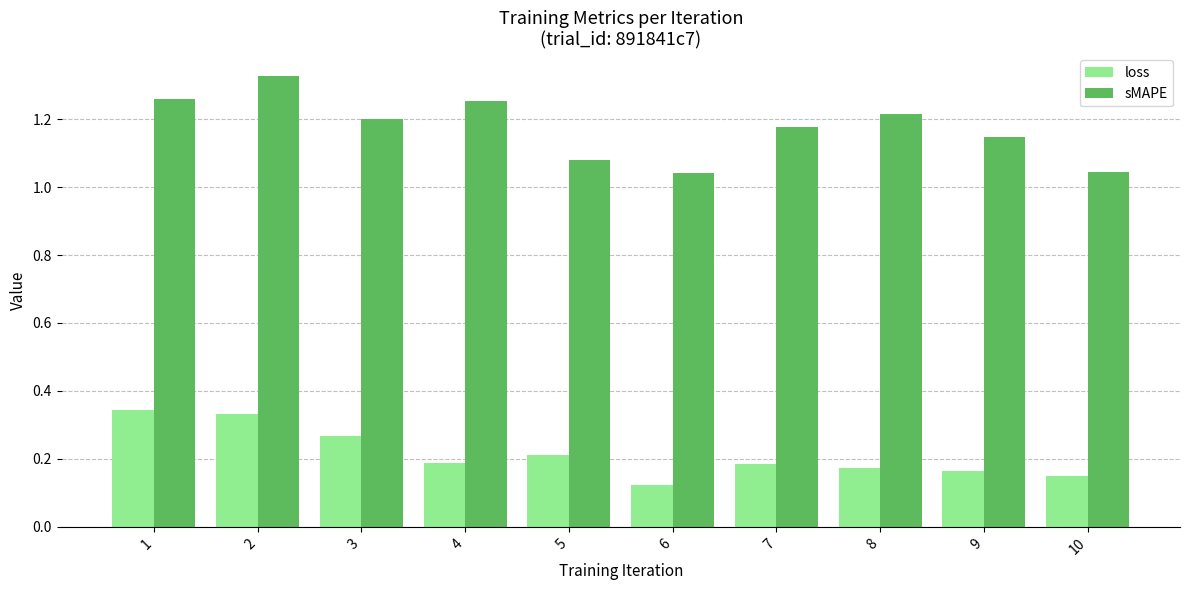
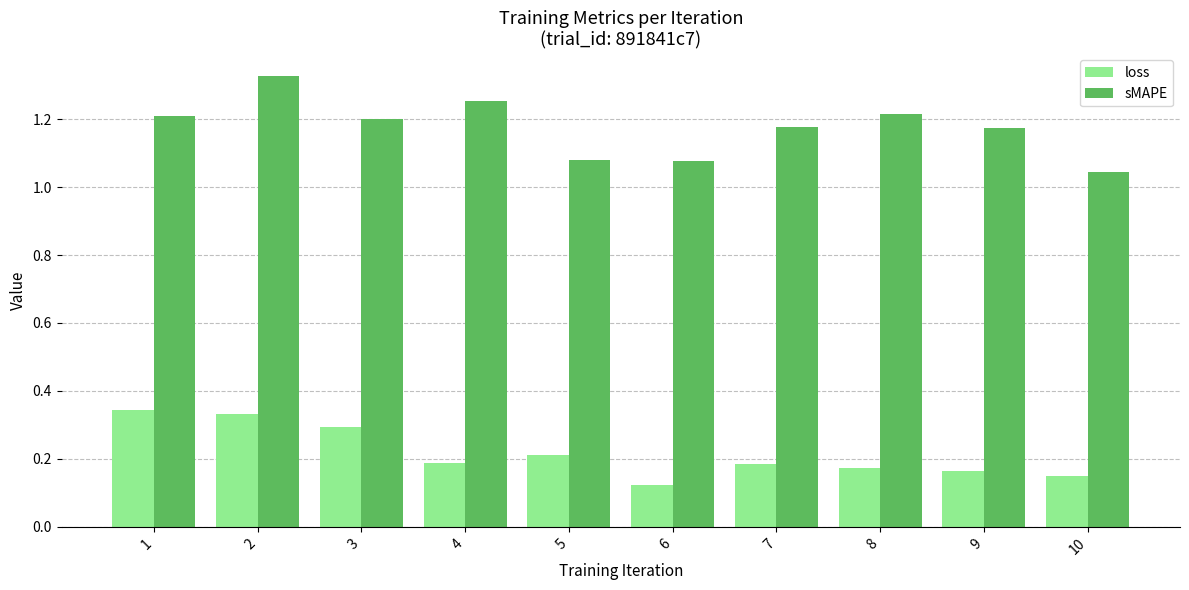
sMAPE, 1: 1.26 -> 1.21
loss, 3: 0.27 -> 0.29
sMAPE, 6: 1.04 -> 1.08
sMAPE, 9: 1.15 -> 1.17
